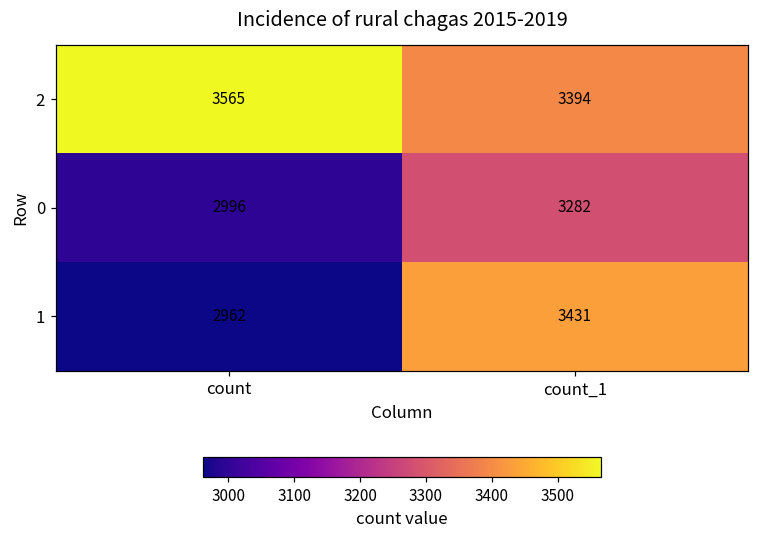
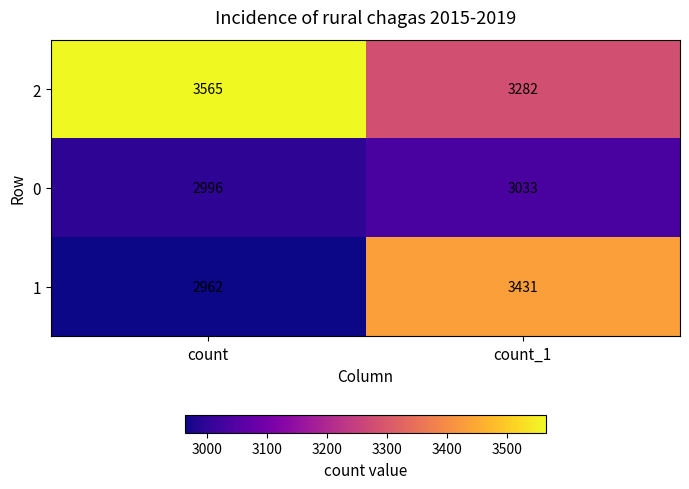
2, count_1: 3394 -> 3282
0, count_1: 3282 -> 3033
